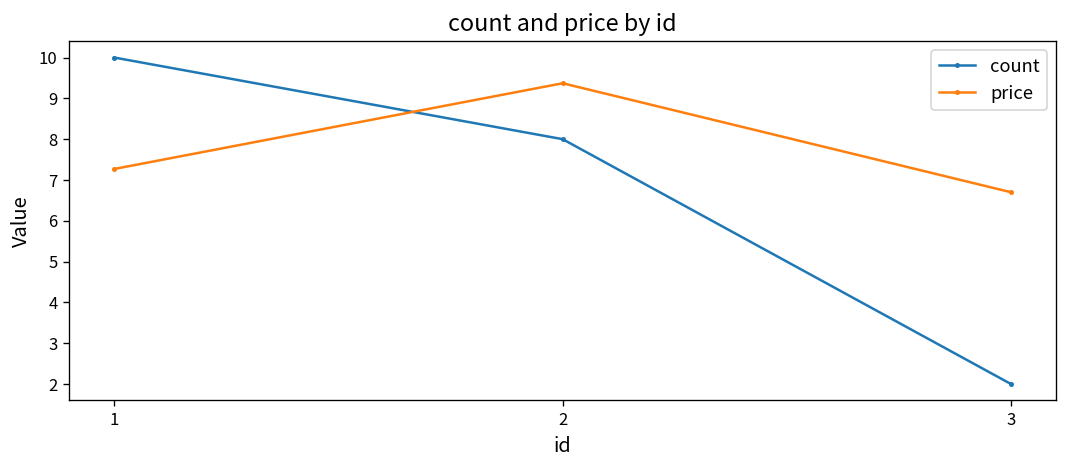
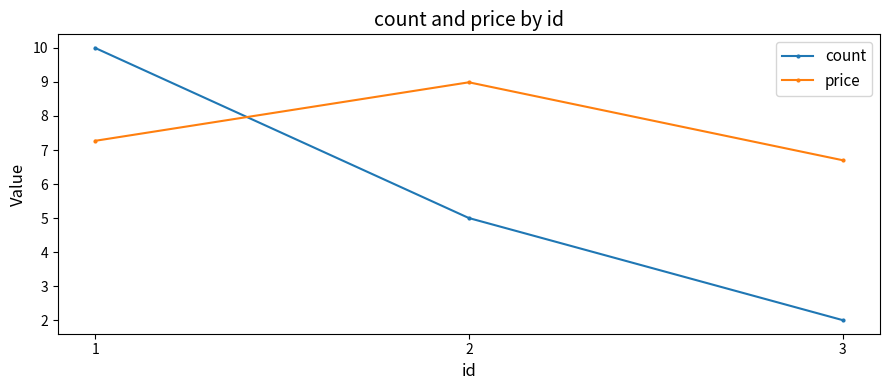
count, 2: 8 -> 5
price, 2: 9.4 -> 9.0
